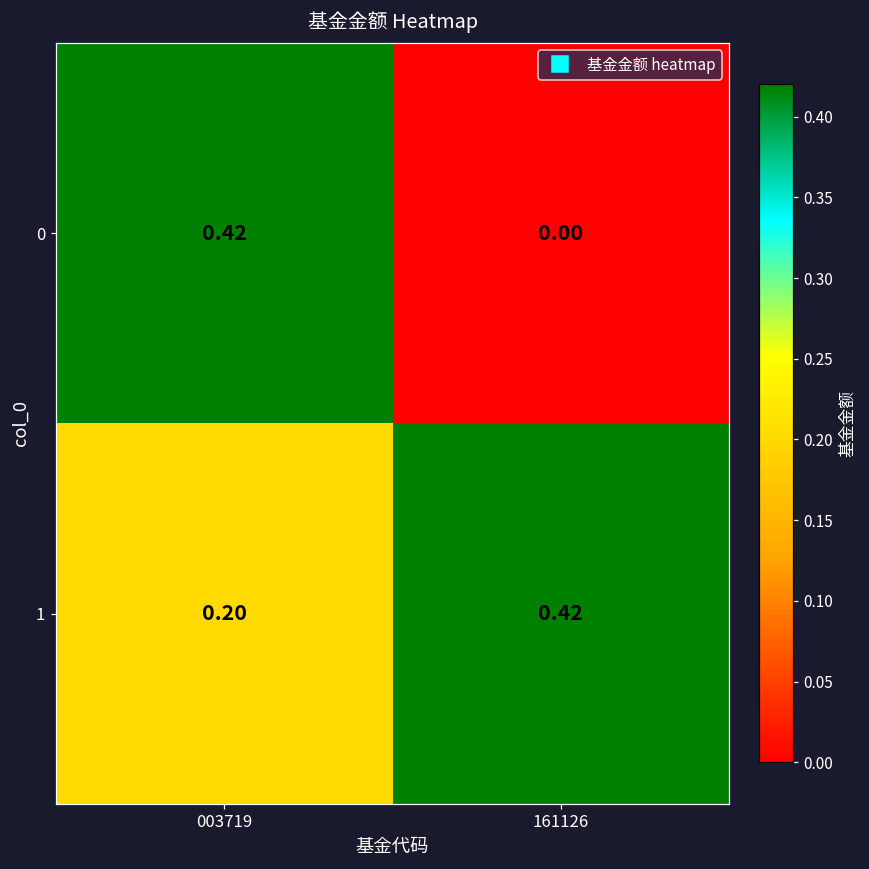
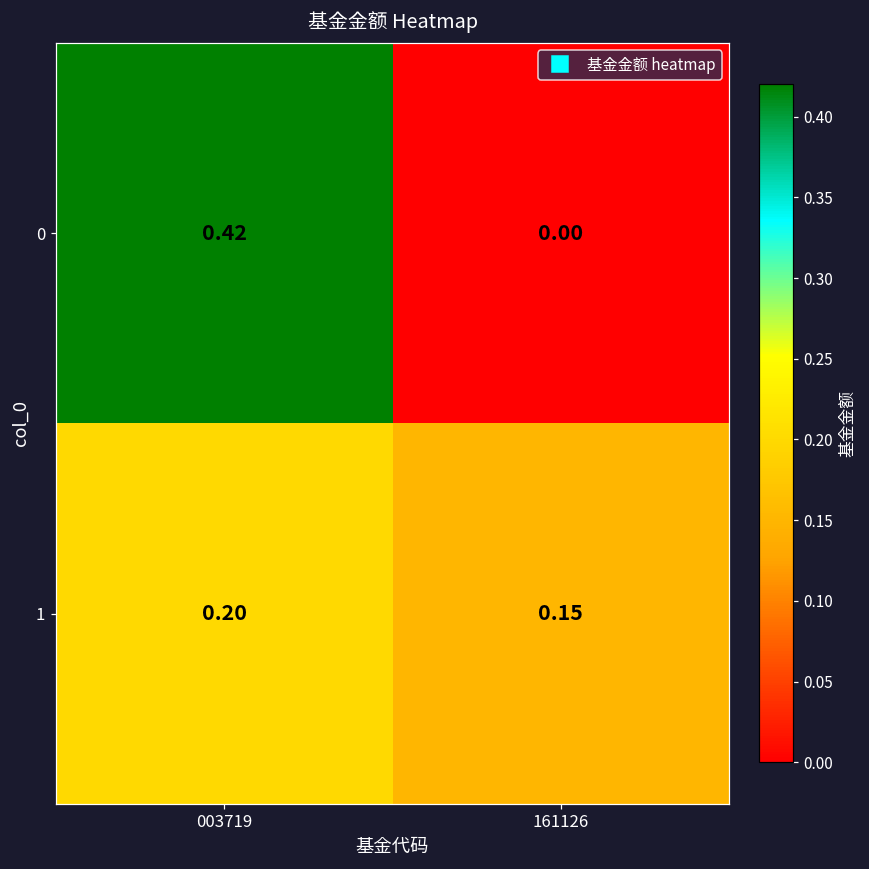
1, 161126: 0.42 -> 0.15
